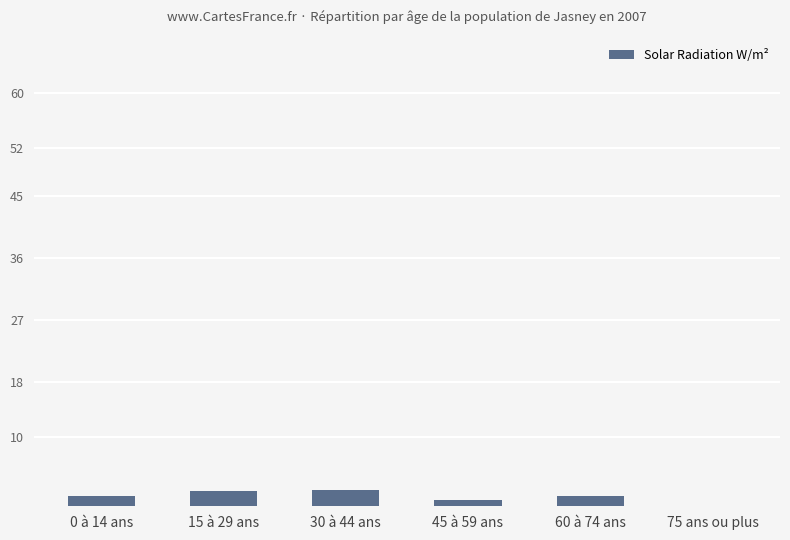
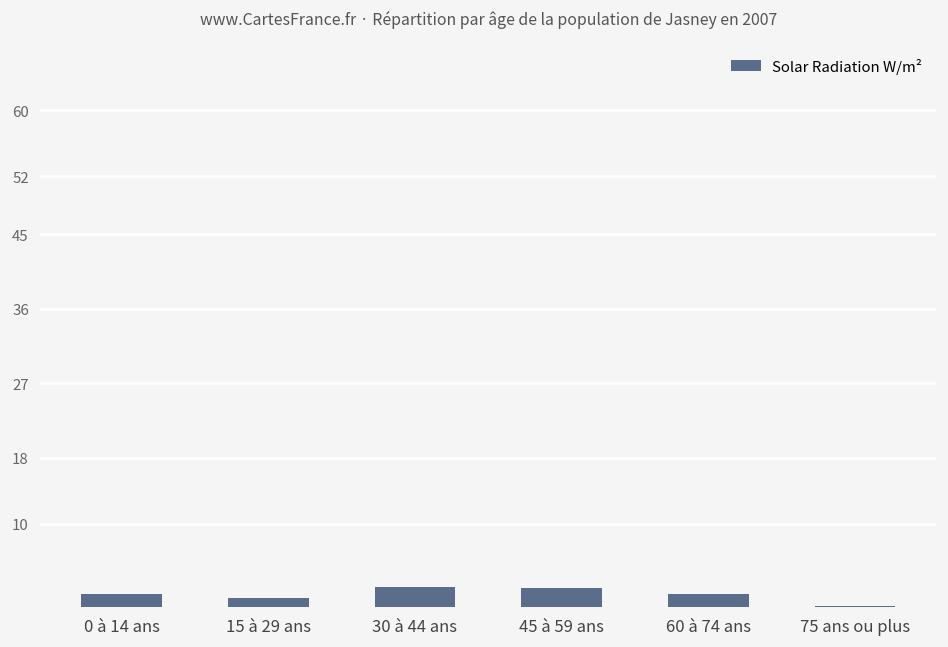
15 à 29 ans: 2 -> 1
45 à 59 ans: 1 -> 2
